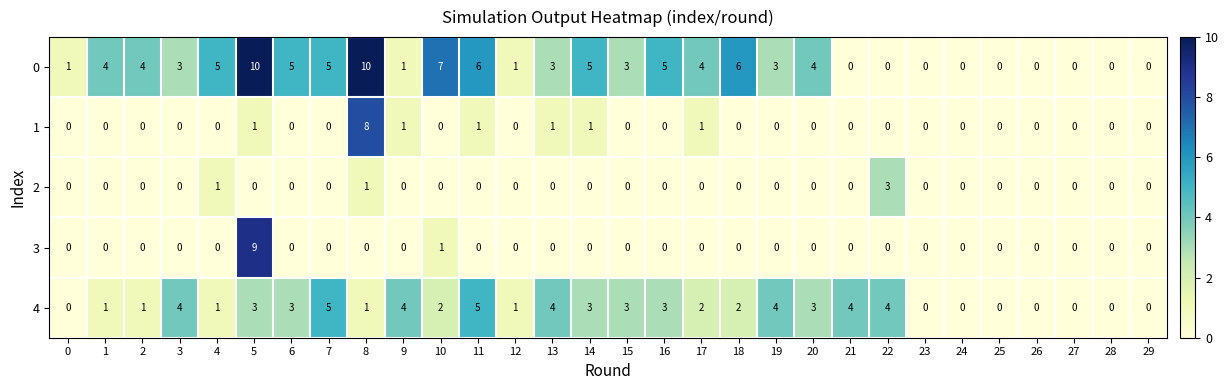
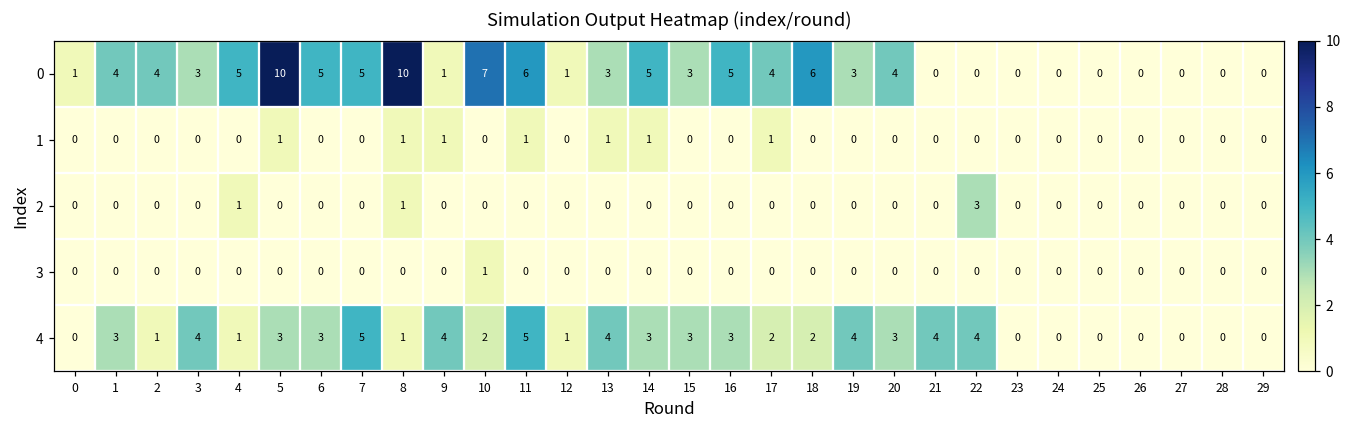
1, 8: 8 -> 1
3, 5: 9 -> 0
4, 1: 1 -> 3
